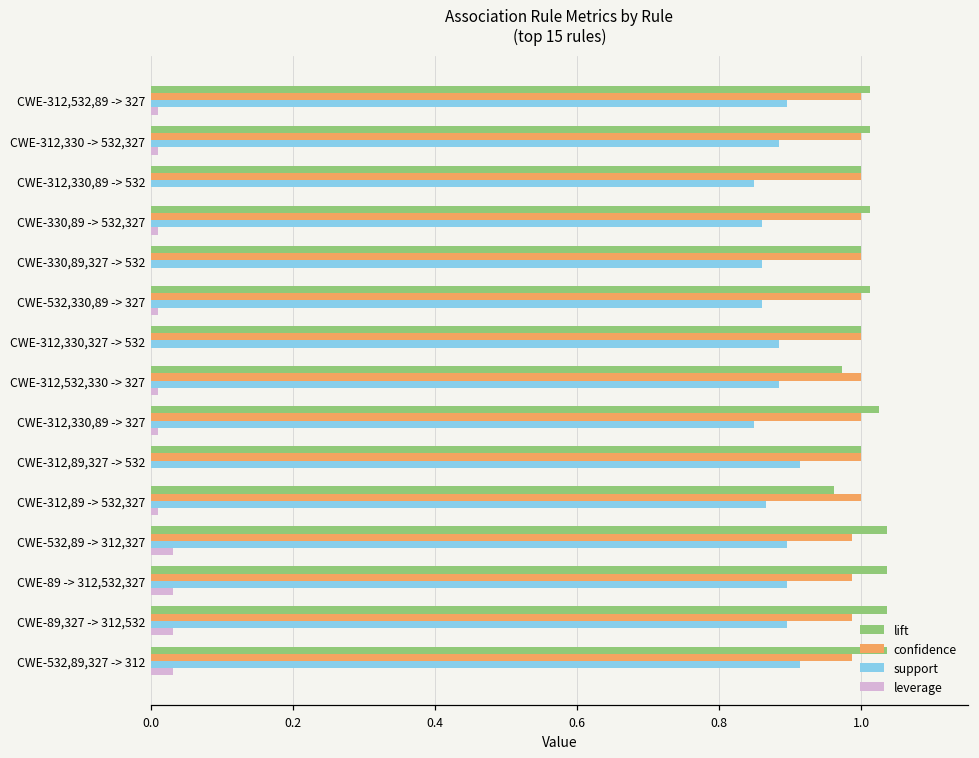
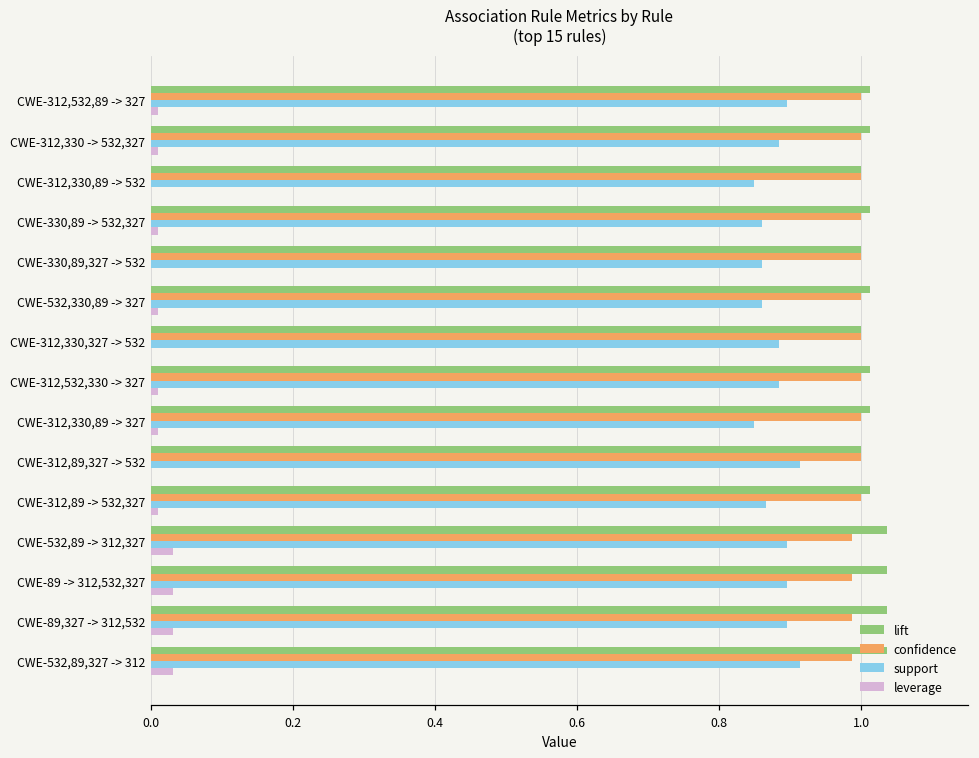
lift, CWE-312,532,330 -> 327: 0.97 -> 1.01
lift, CWE-312,330,89 -> 327: 1.02 -> 1.01
lift, CWE-312,89 -> 532,327: 0.96 -> 1.01
